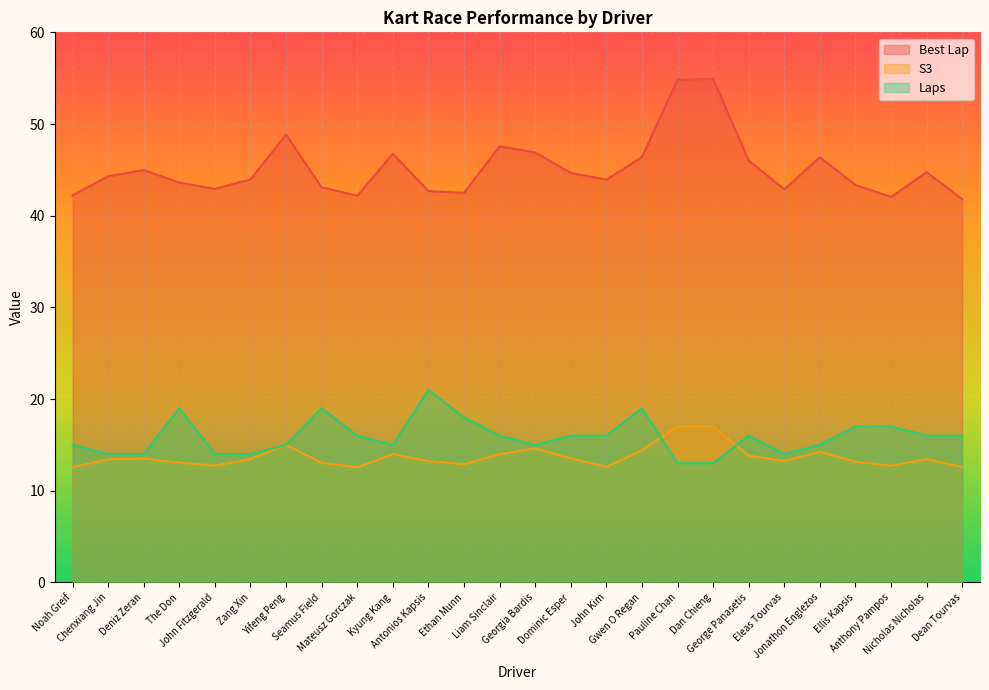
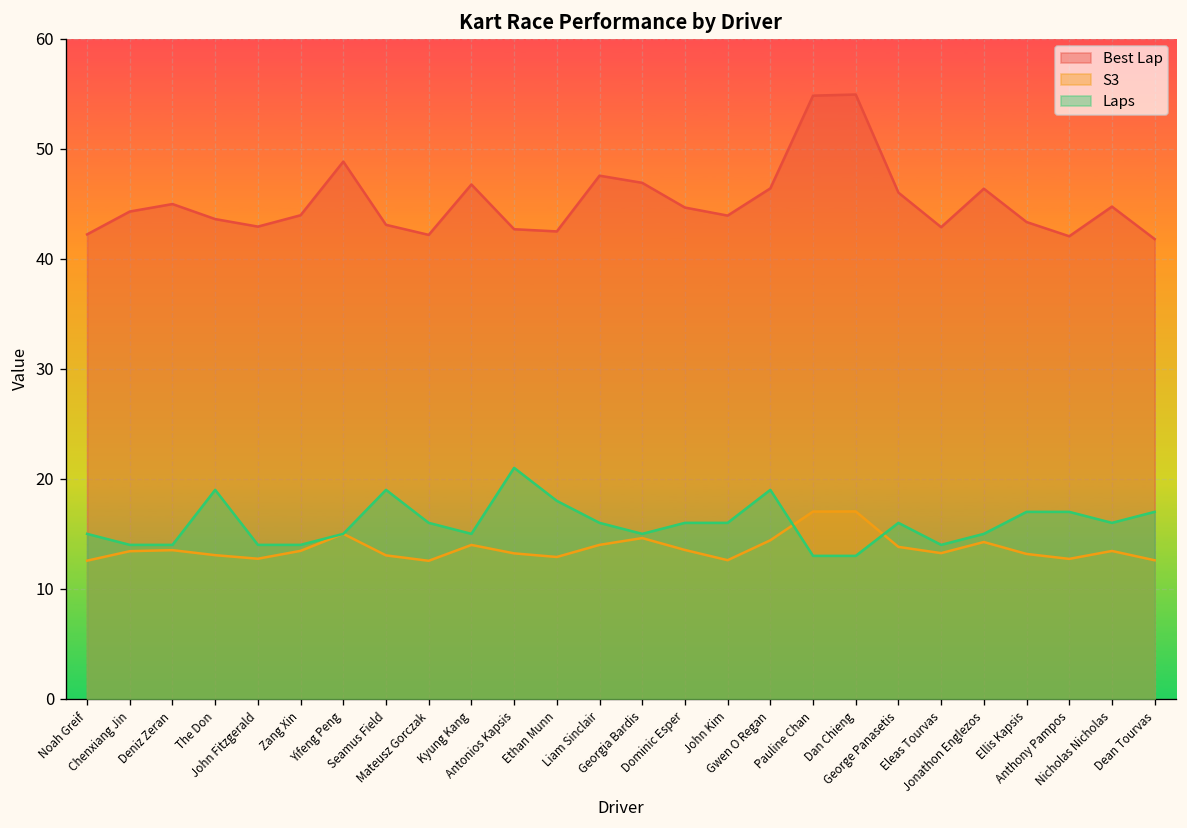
Laps, Dean Tourvas: 16 -> 17
